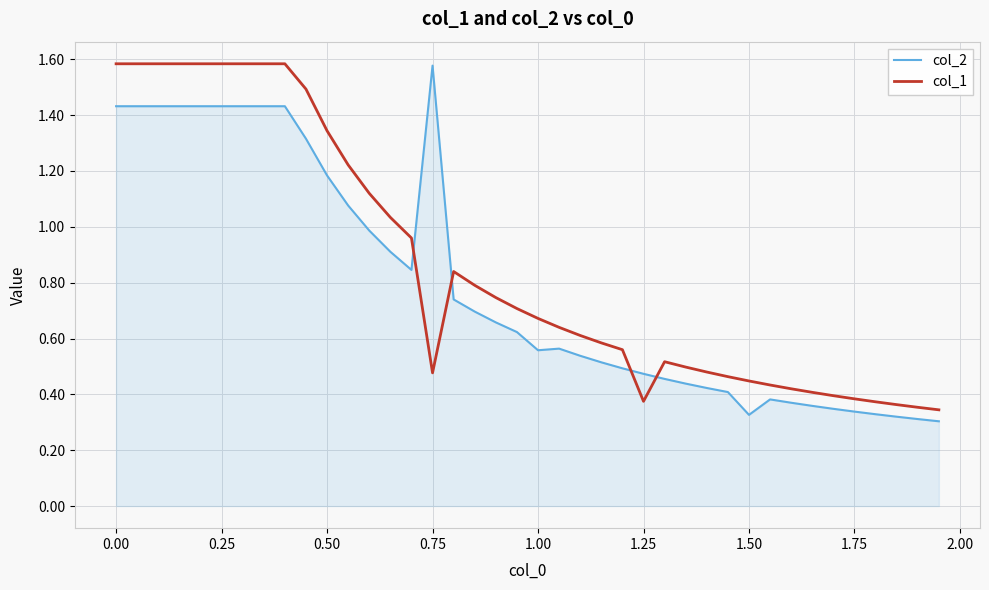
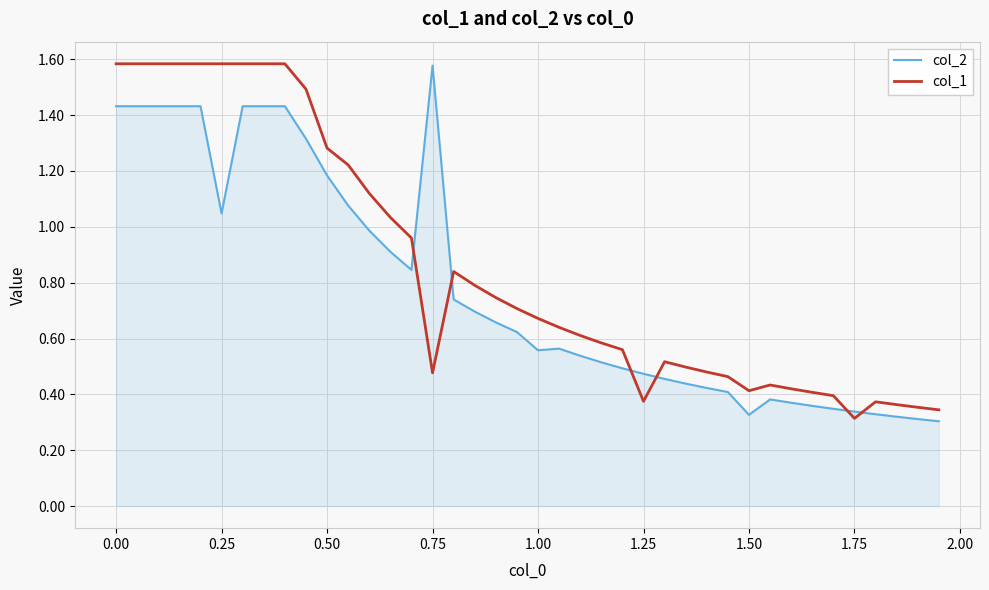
col_2, 0.25: 1.43 -> 1.05
col_1, 0.50: 1.34 -> 1.28
col_1, 1.50: 0.45 -> 0.41
col_1, 1.75: 0.38 -> 0.31
